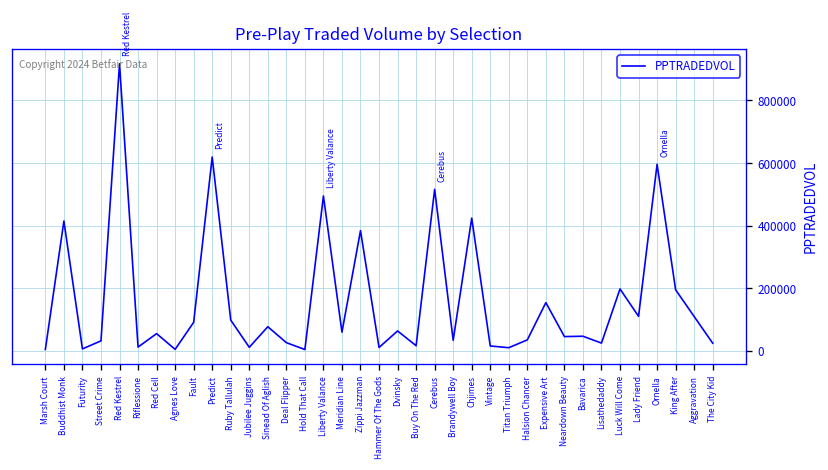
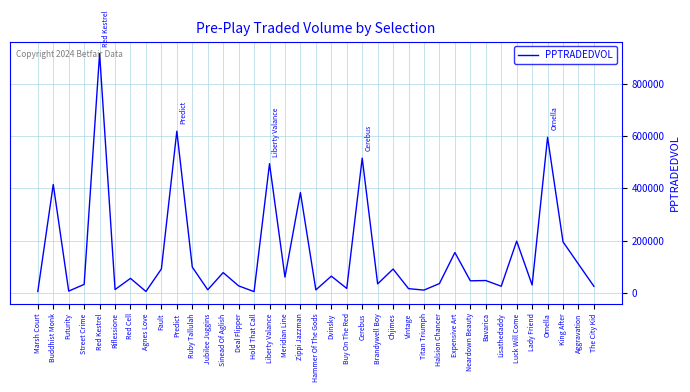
Chjimes: 420000 -> 90000
Lady Friend: 110000 -> 30000
